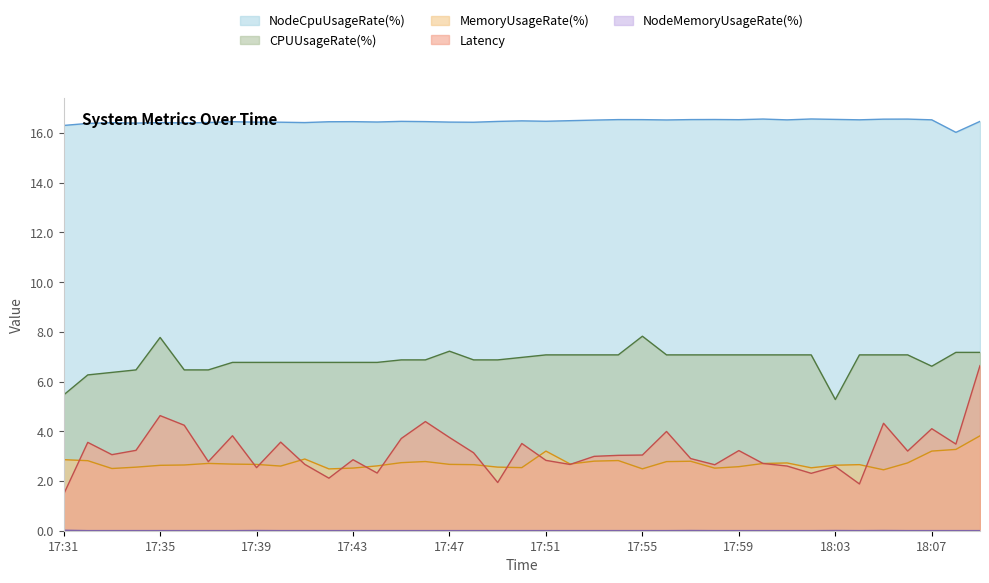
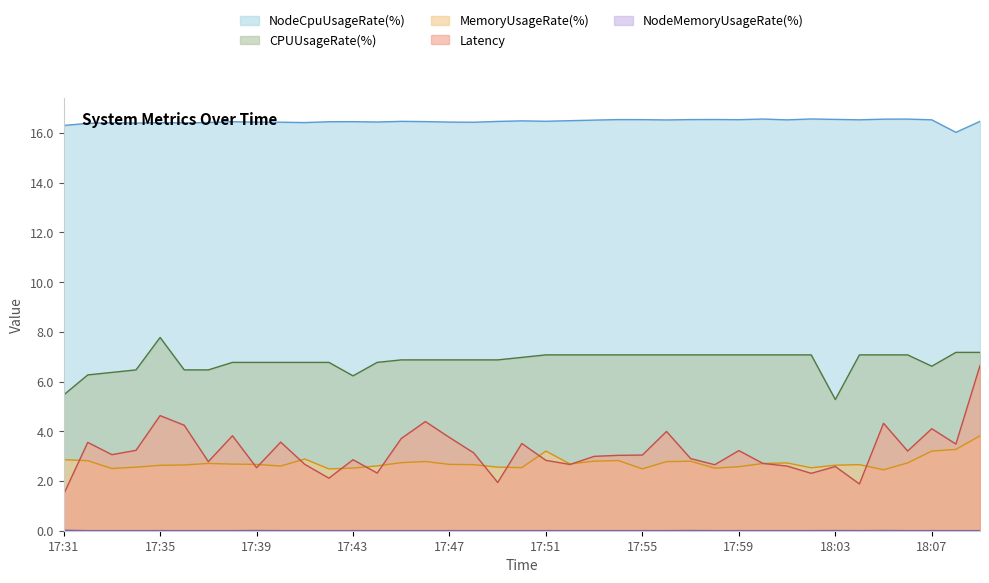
CPUUsageRate(%), 17:43: 6.8 -> 6.2
CPUUsageRate(%), 17:47: 7.2 -> 6.9
CPUUsageRate(%), 17:55: 7.8 -> 7.1
